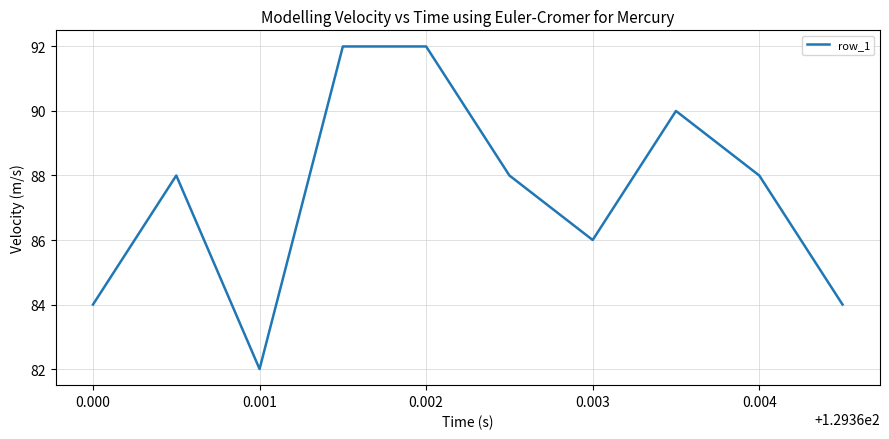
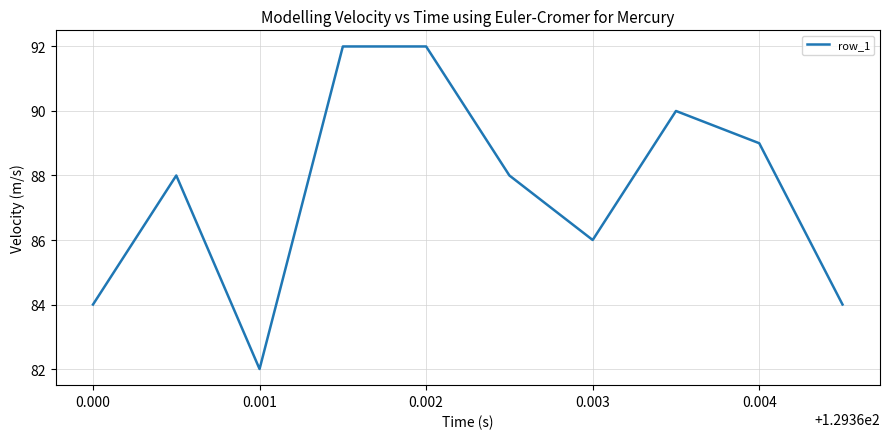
0.004: 88 -> 89
